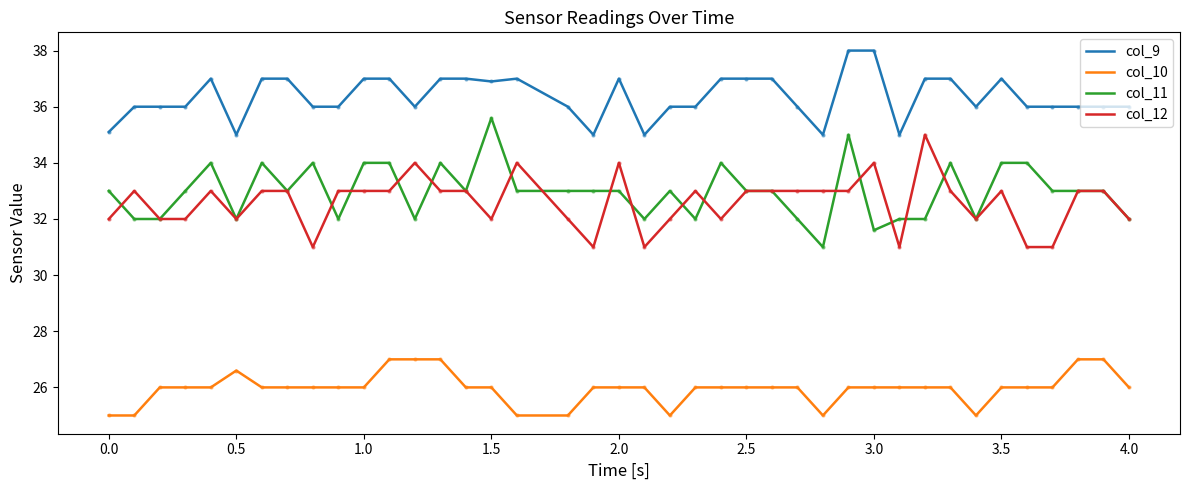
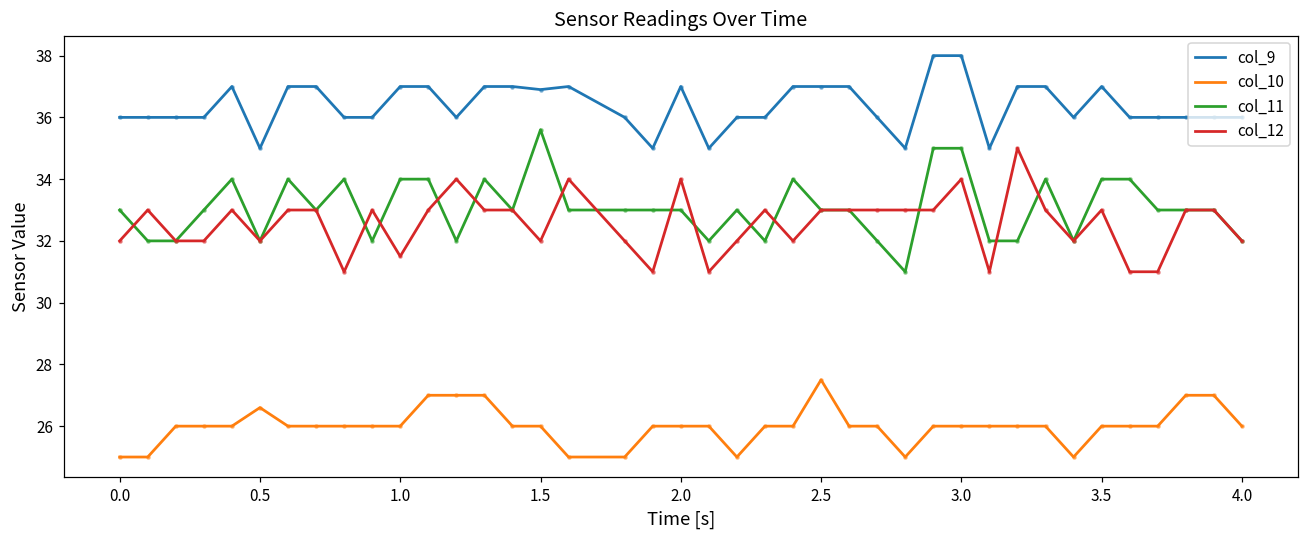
col_9, 0.0: 35.1 -> 36.0
col_12, 1.0: 33.0 -> 31.5
col_10, 2.5: 26.0 -> 27.5
col_11, 3.0: 31.6 -> 35.0
